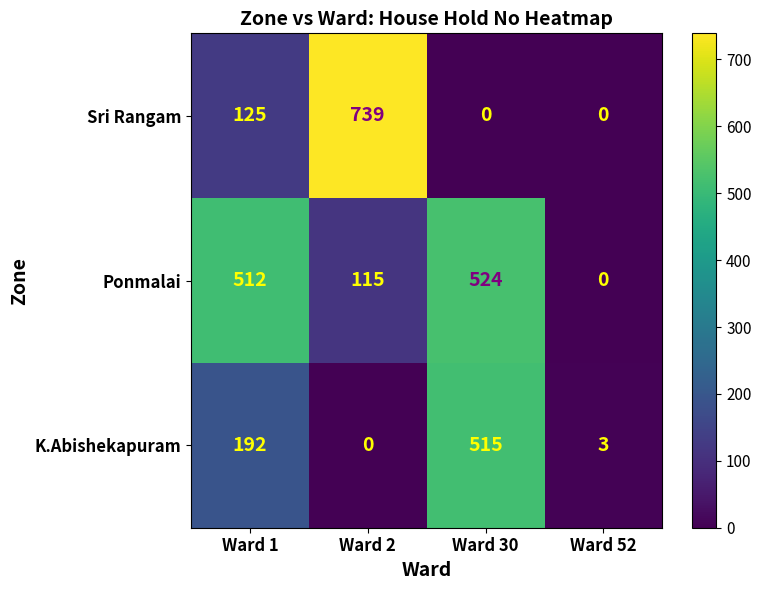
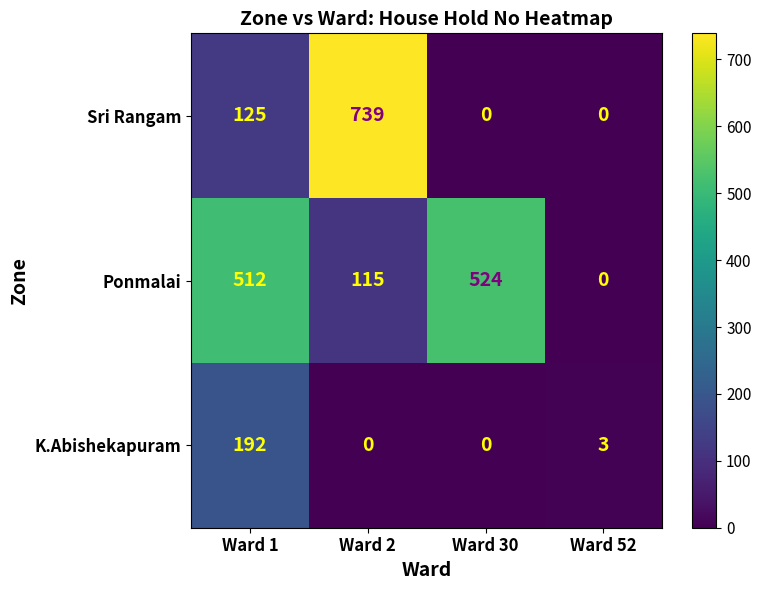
K.Abishekapuram, Ward 30: 515 -> 0
